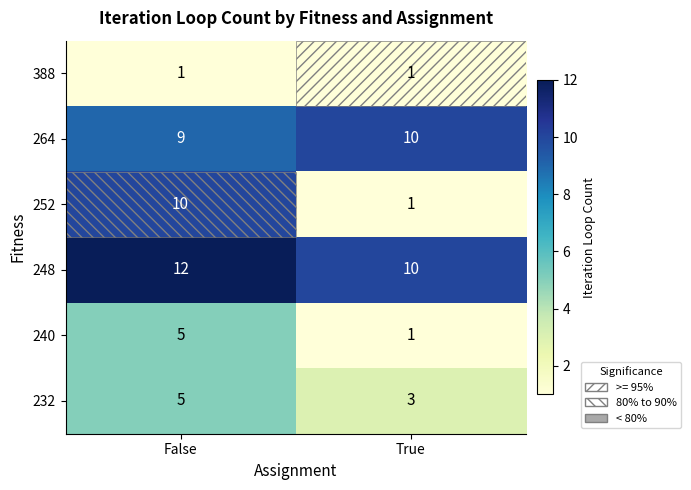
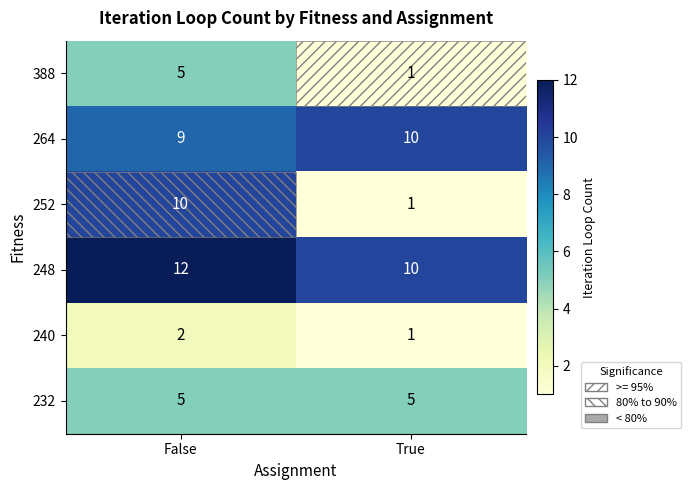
388, False: 1 -> 5
240, False: 5 -> 2
232, True: 3 -> 5
